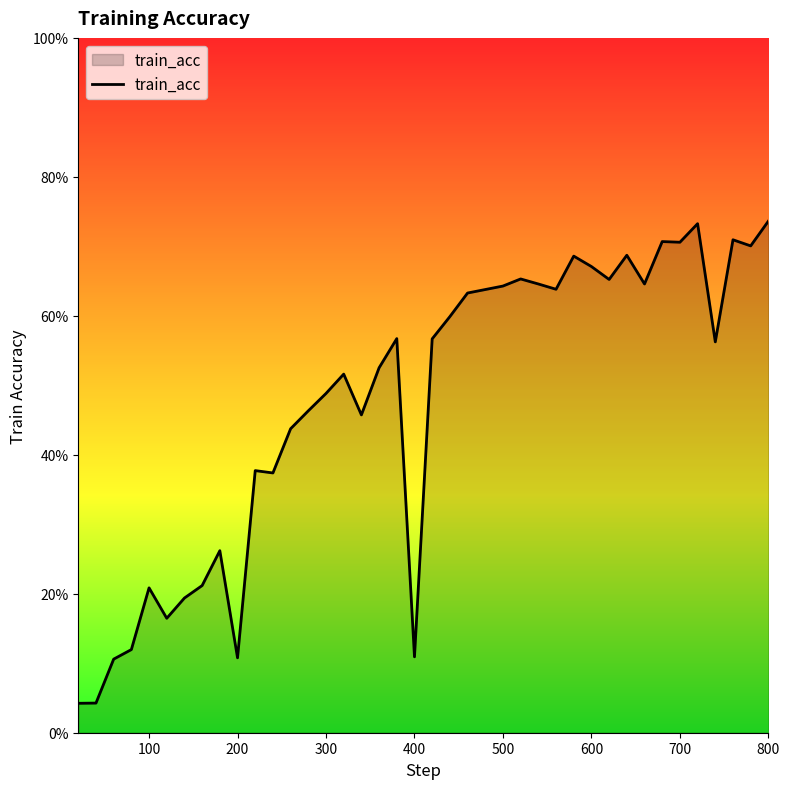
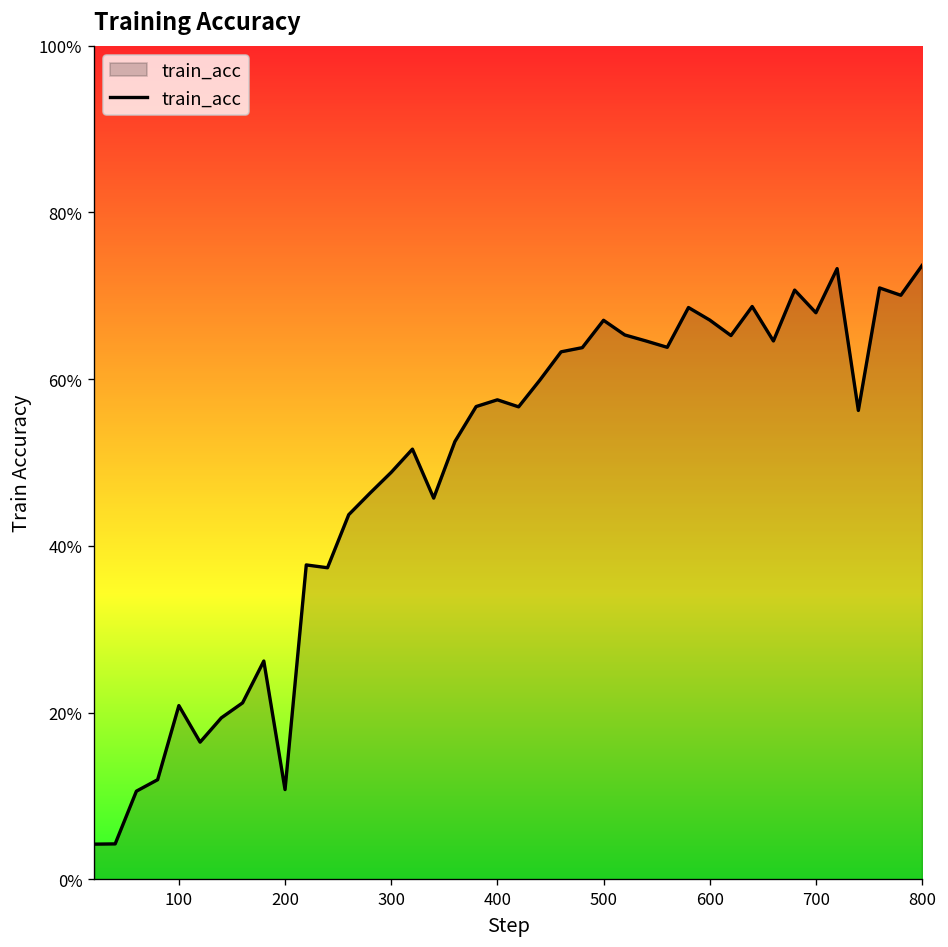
400: 11% -> 58%
500: 64% -> 67%
700: 71% -> 68%
